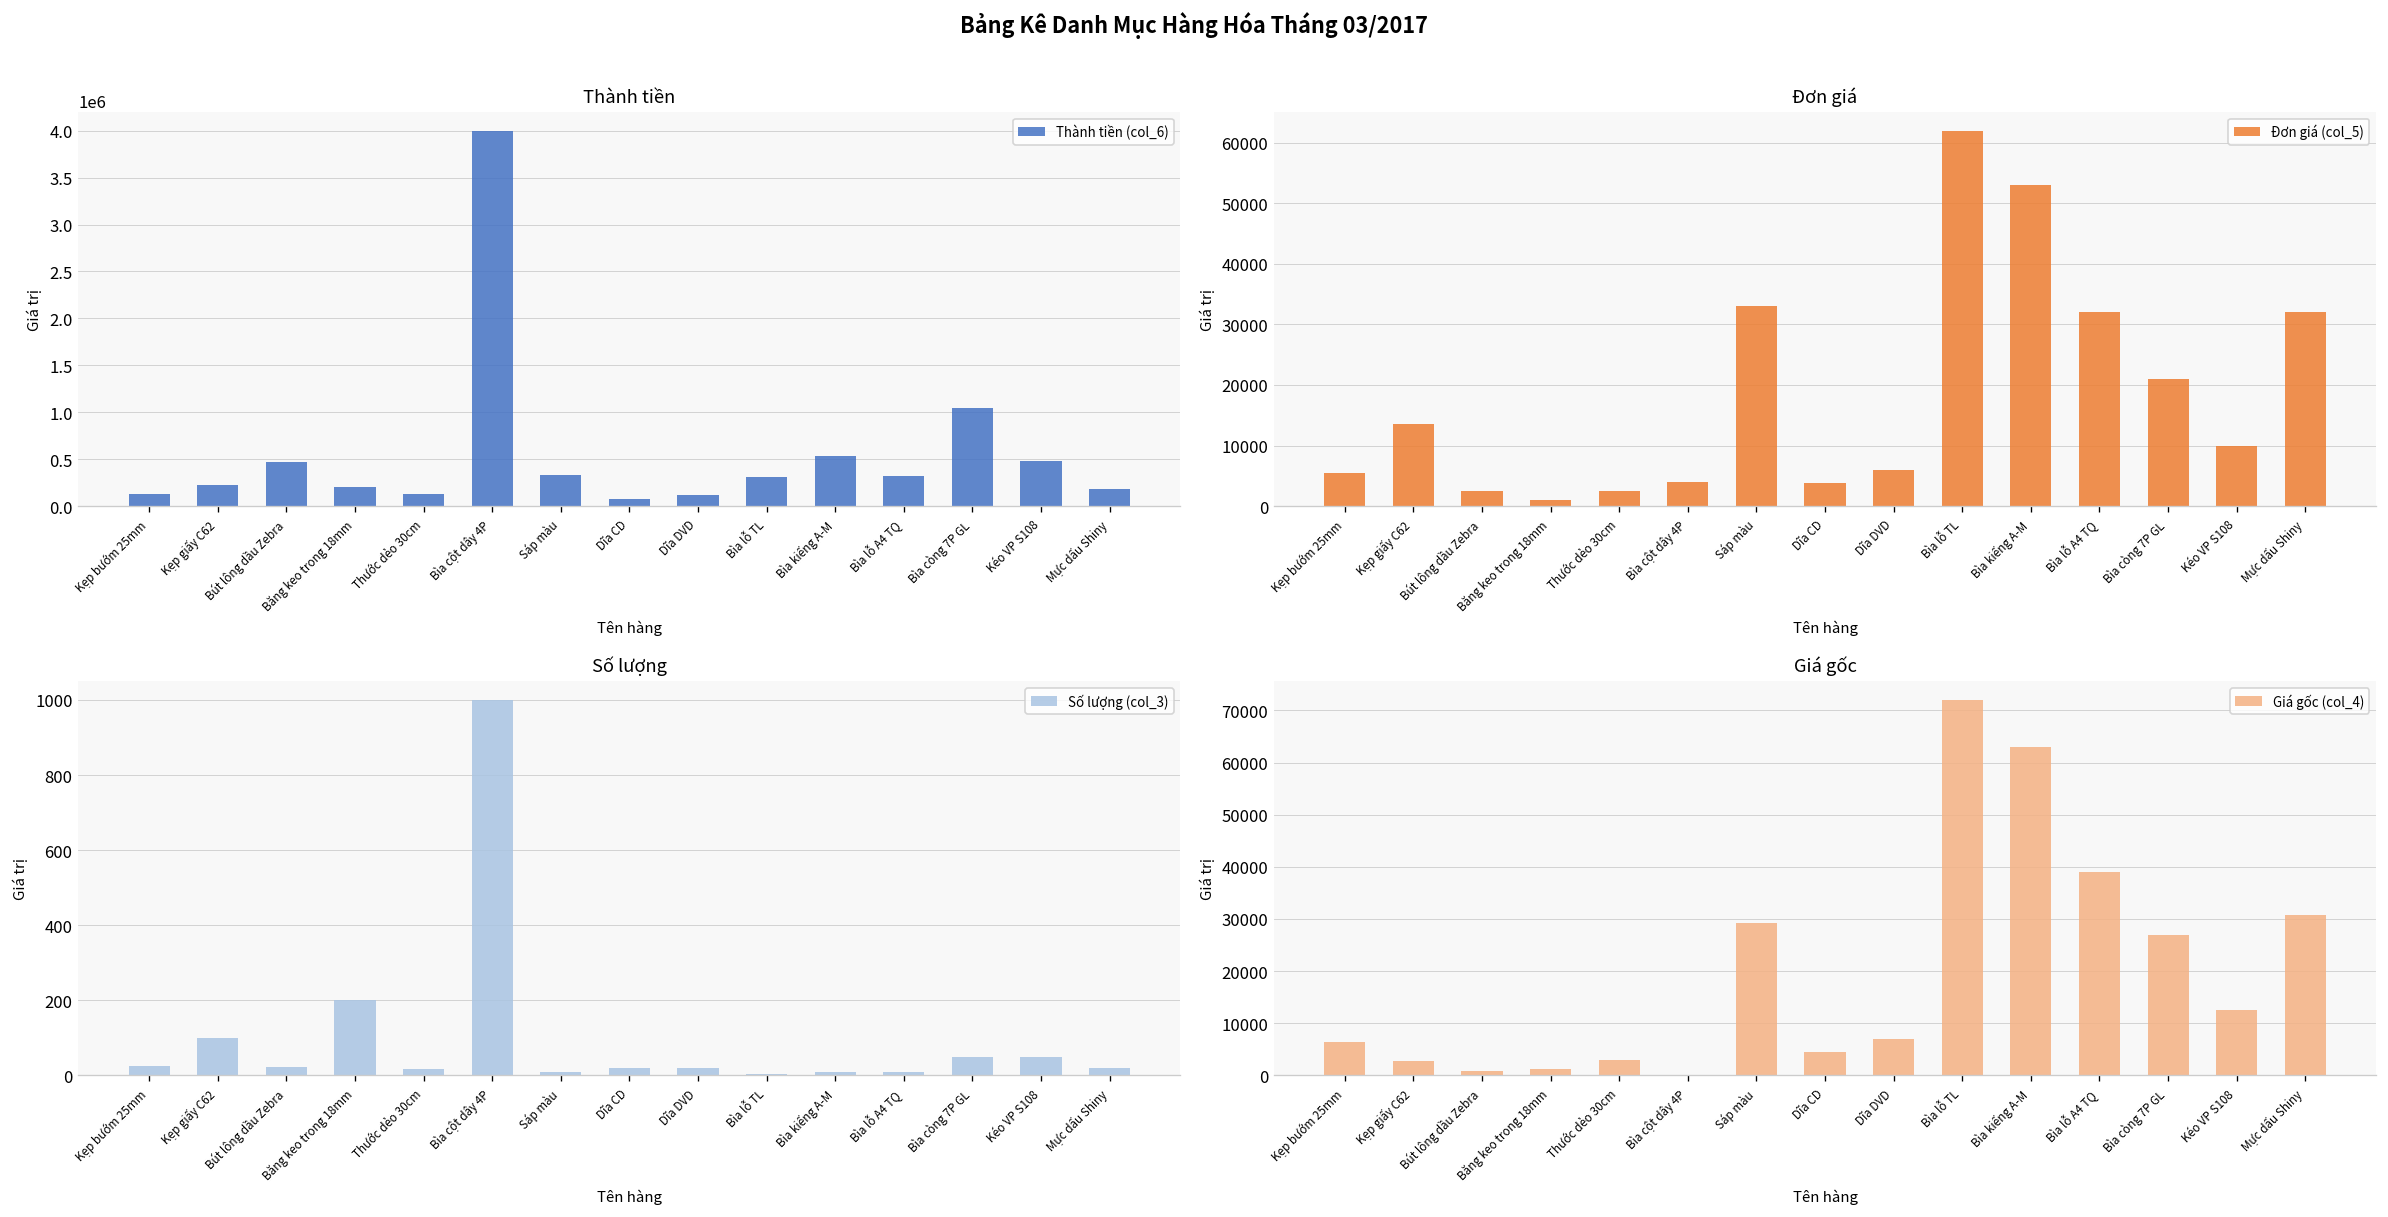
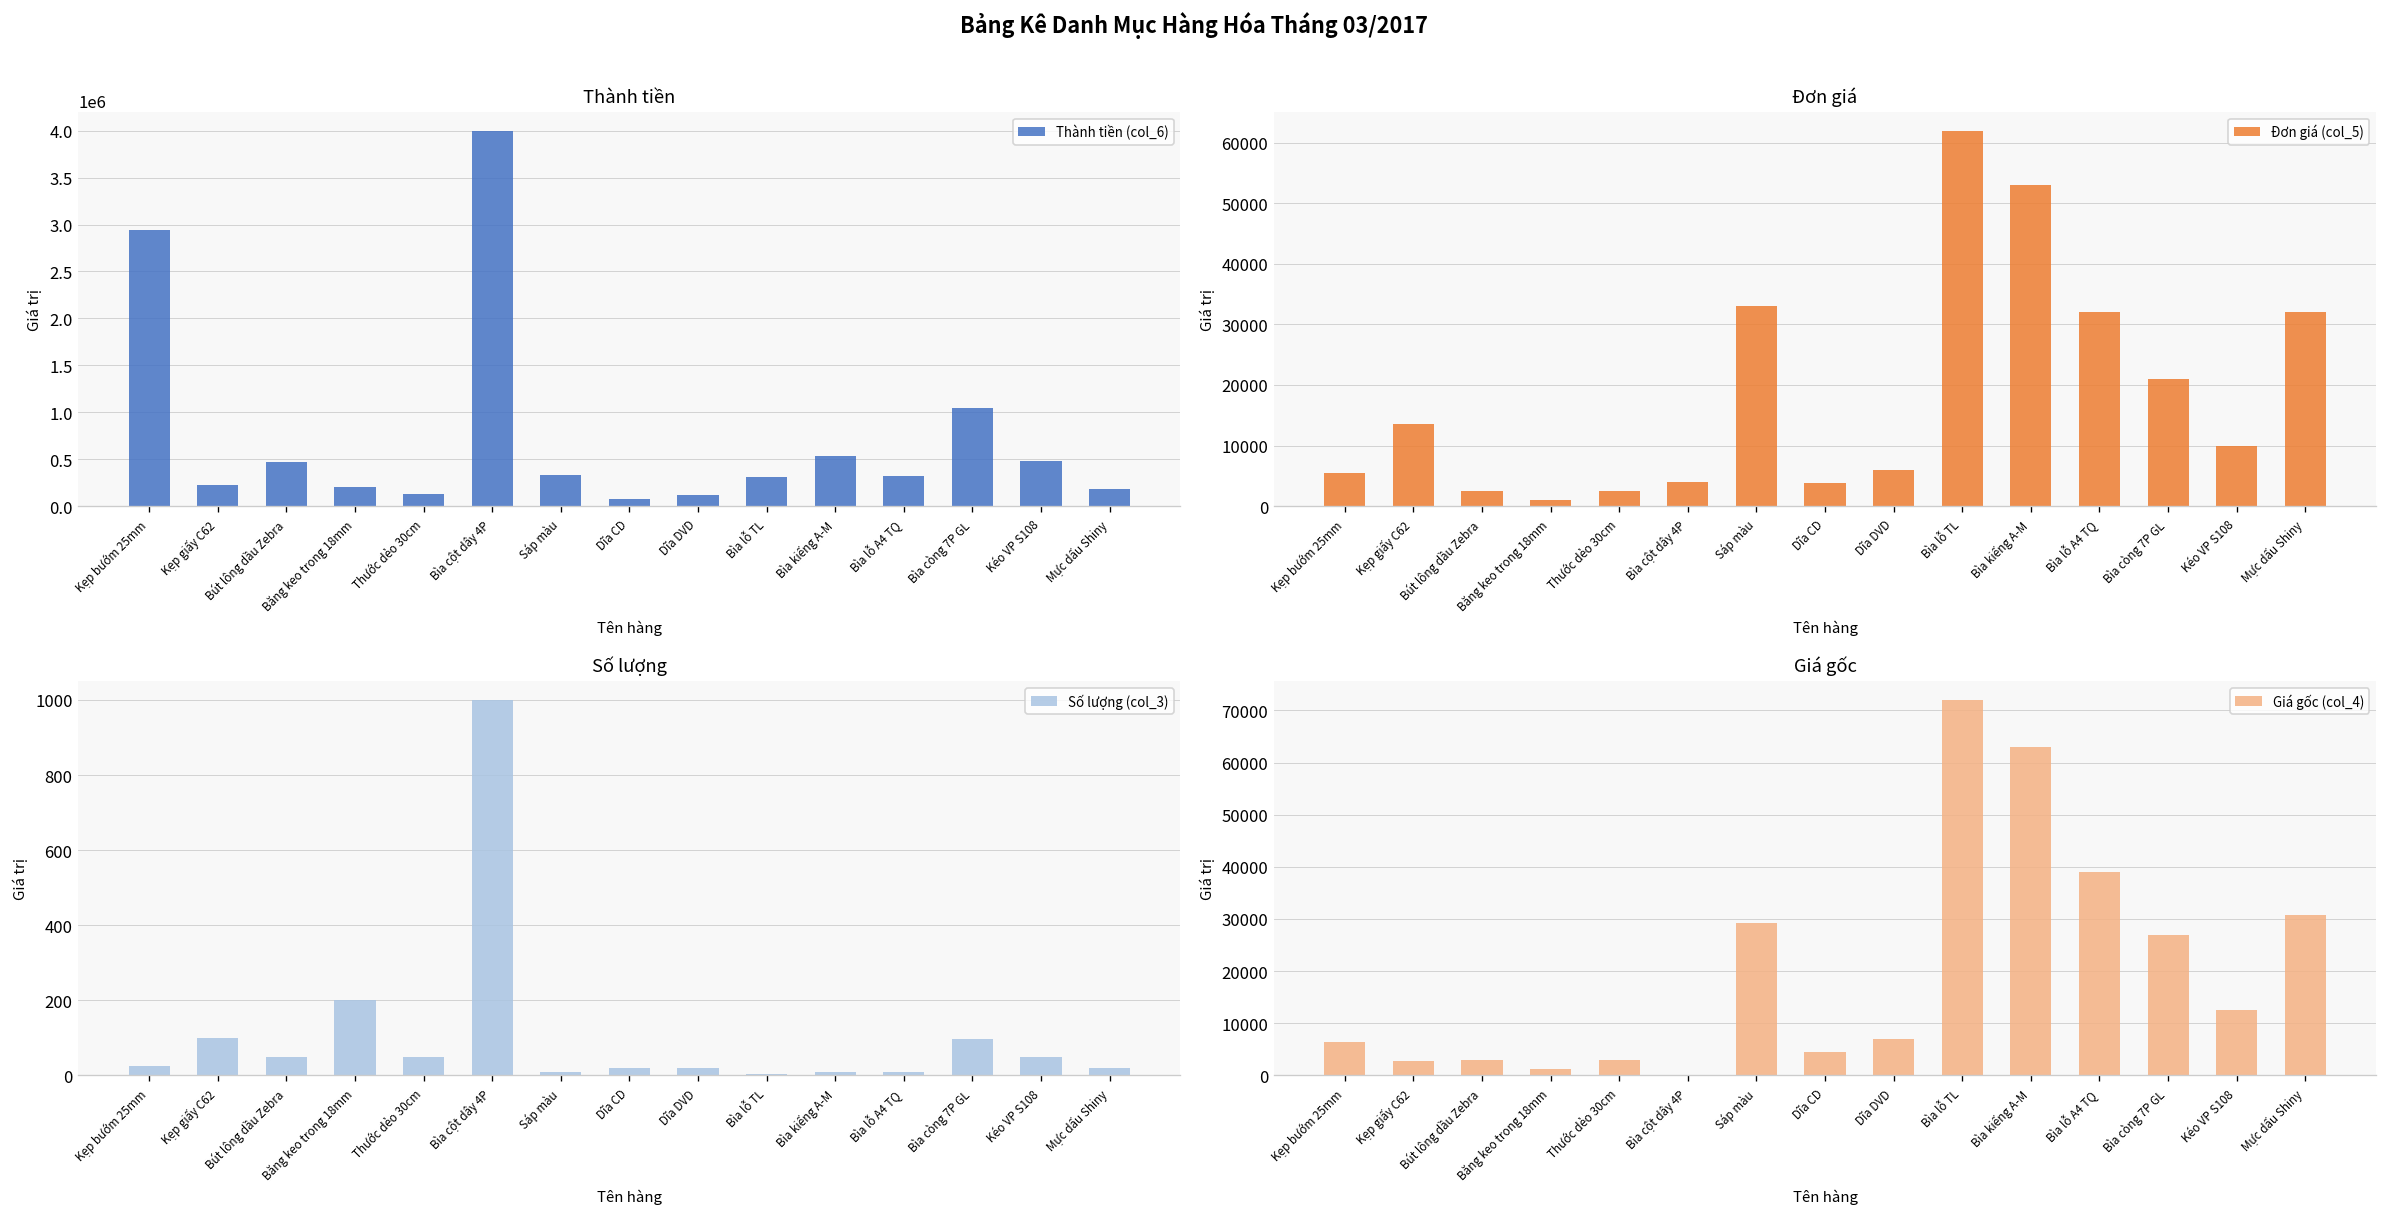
Thành tiền, Kẹp bướm 25mm: 100000 -> 2900000
Số lượng, Bút lông dầu Zebra: 20 -> 50
Số lượng, Thước dẻo 30cm: 20 -> 50
Số lượng, Bìa còng 7P GL: 50 -> 100
Giá gốc, Bút lông dầu Zebra: 1000 -> 3000
